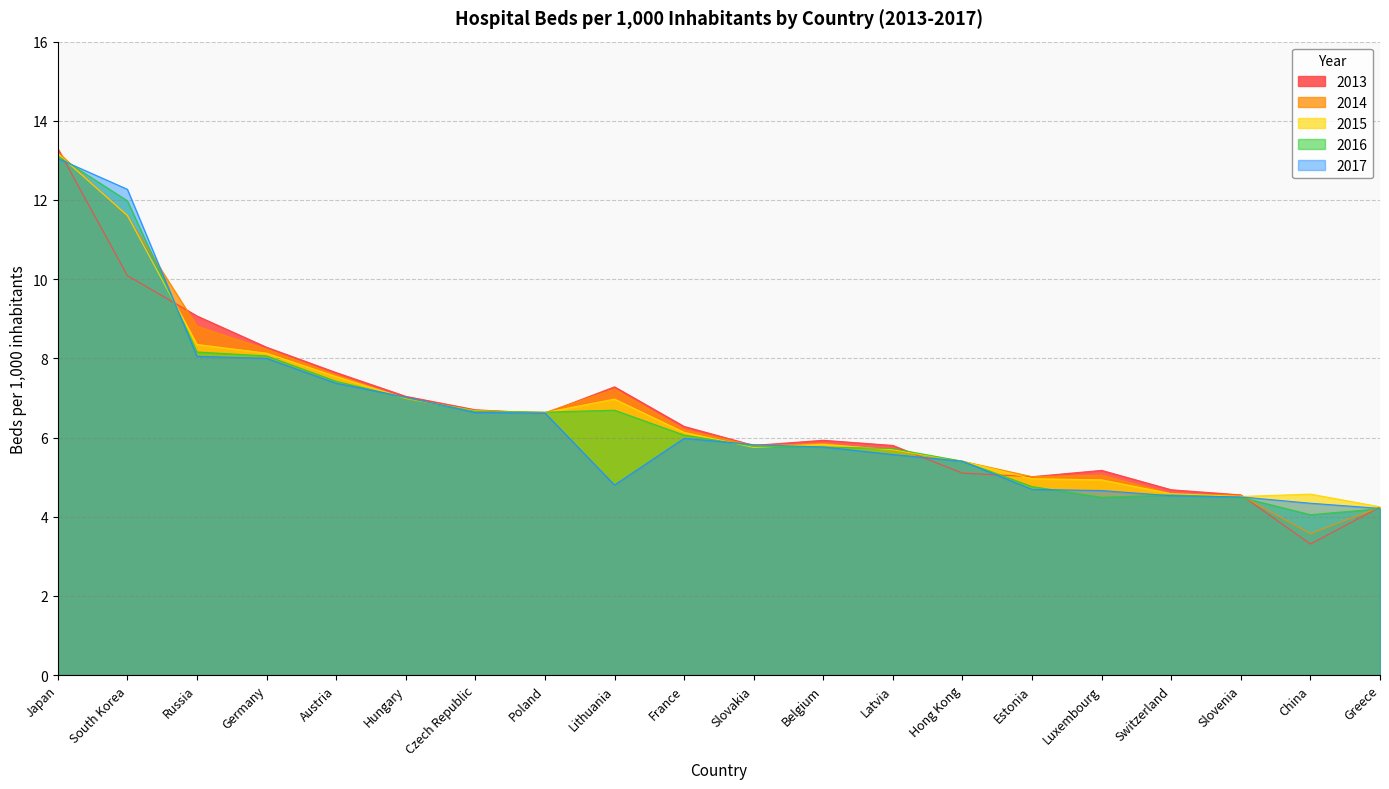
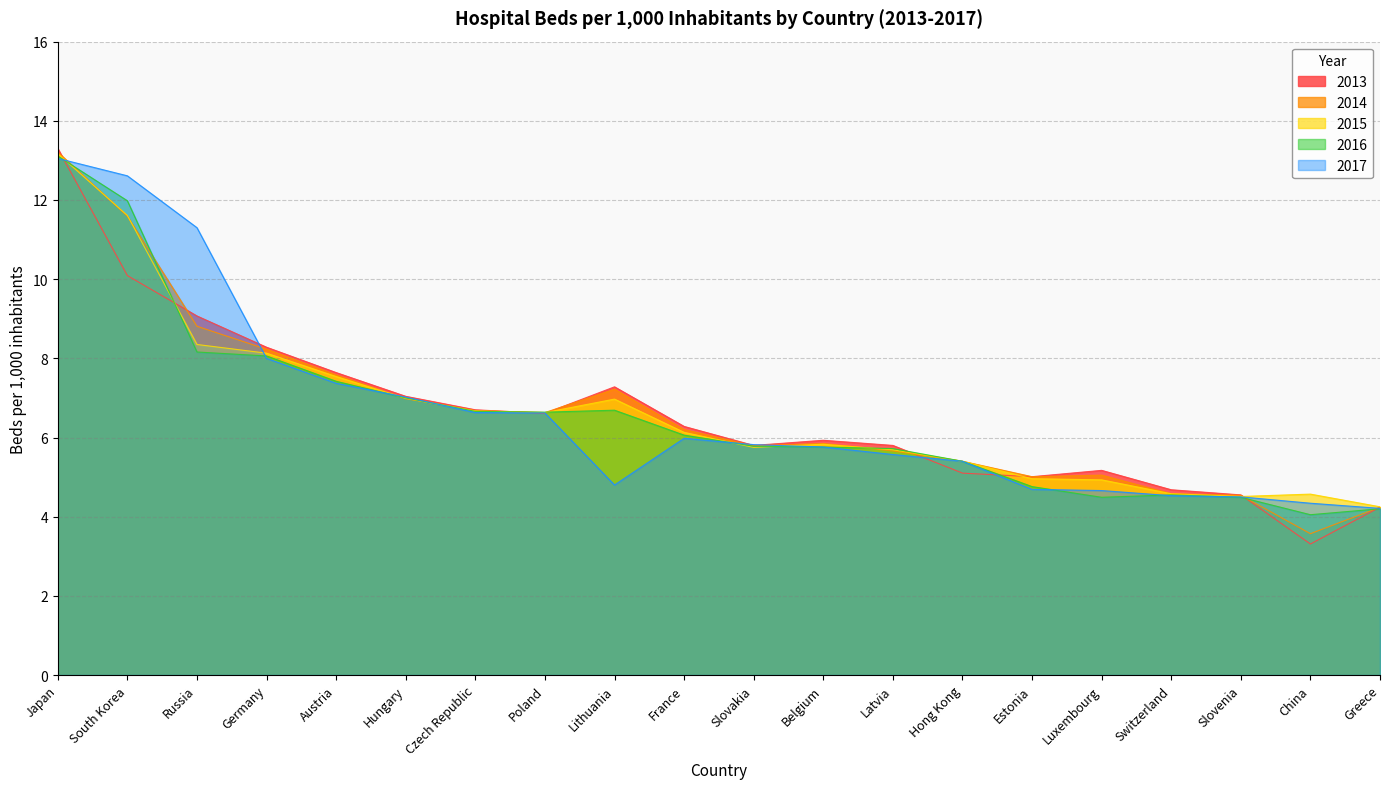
2017, South Korea: 12.3 -> 12.6
2017, Russia: 8.1 -> 11.3
